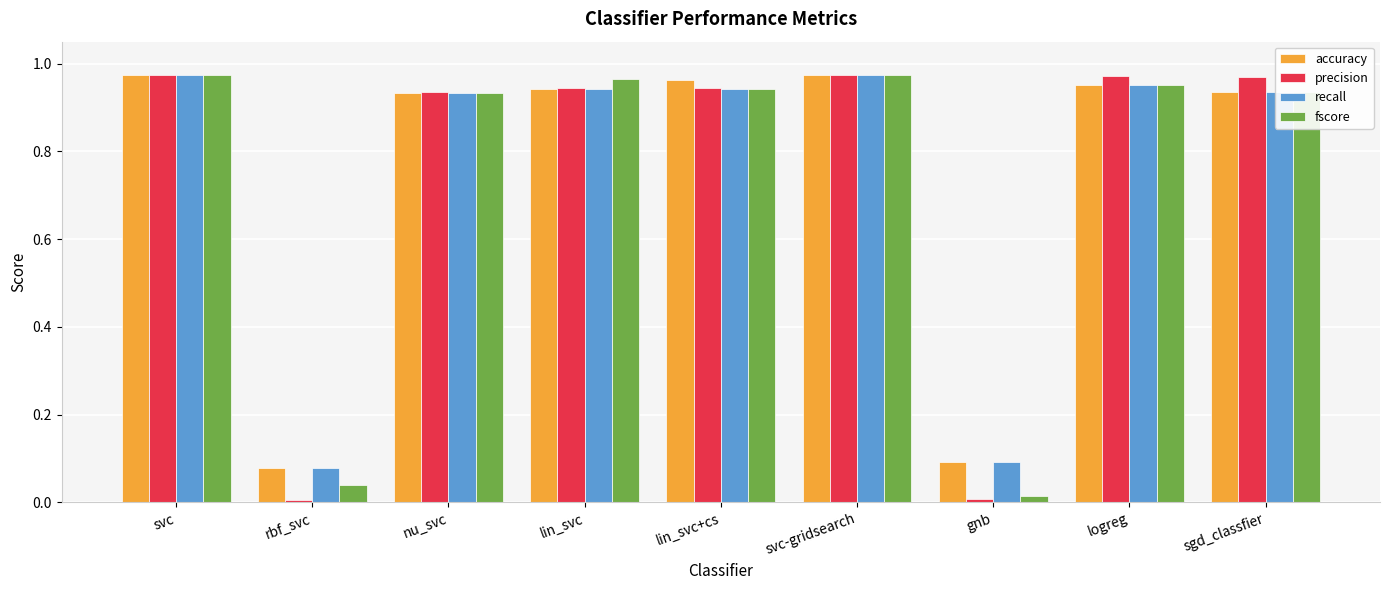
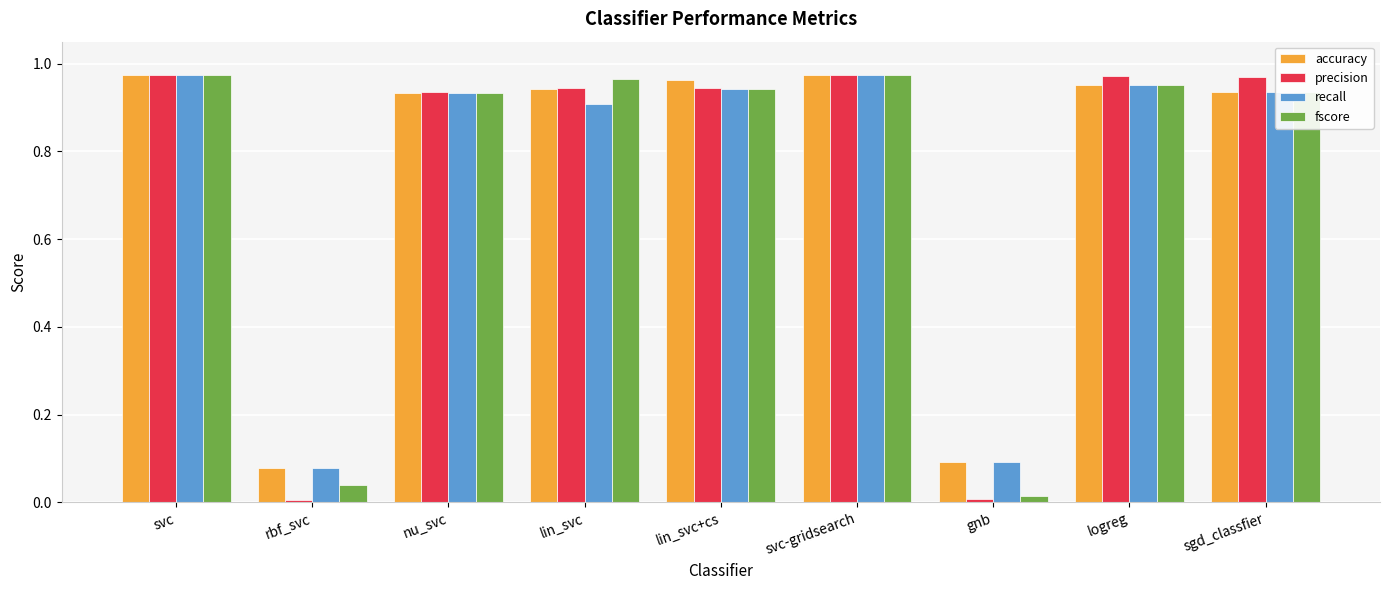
recall, lin_svc: 0.94 -> 0.91
